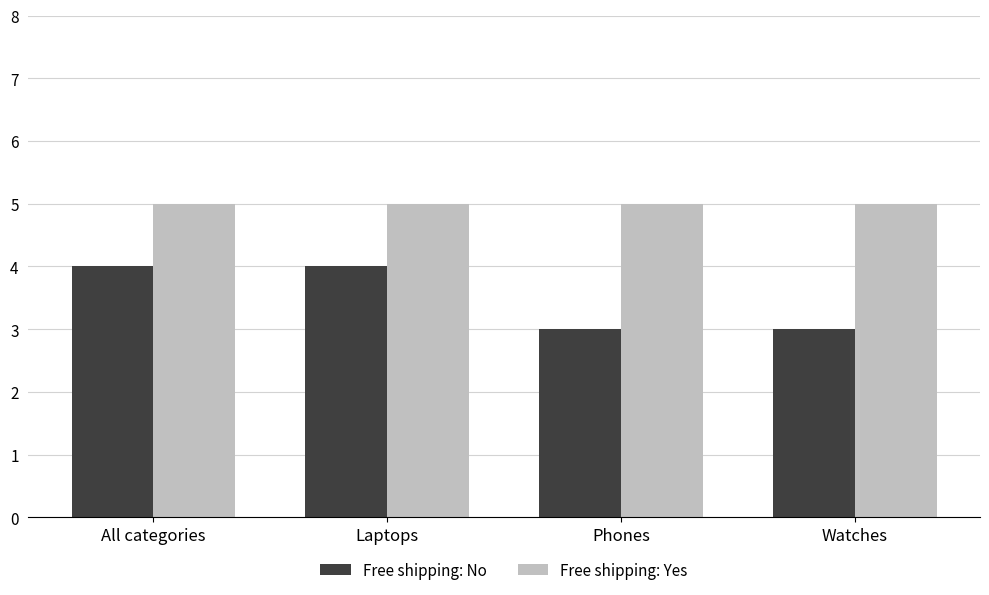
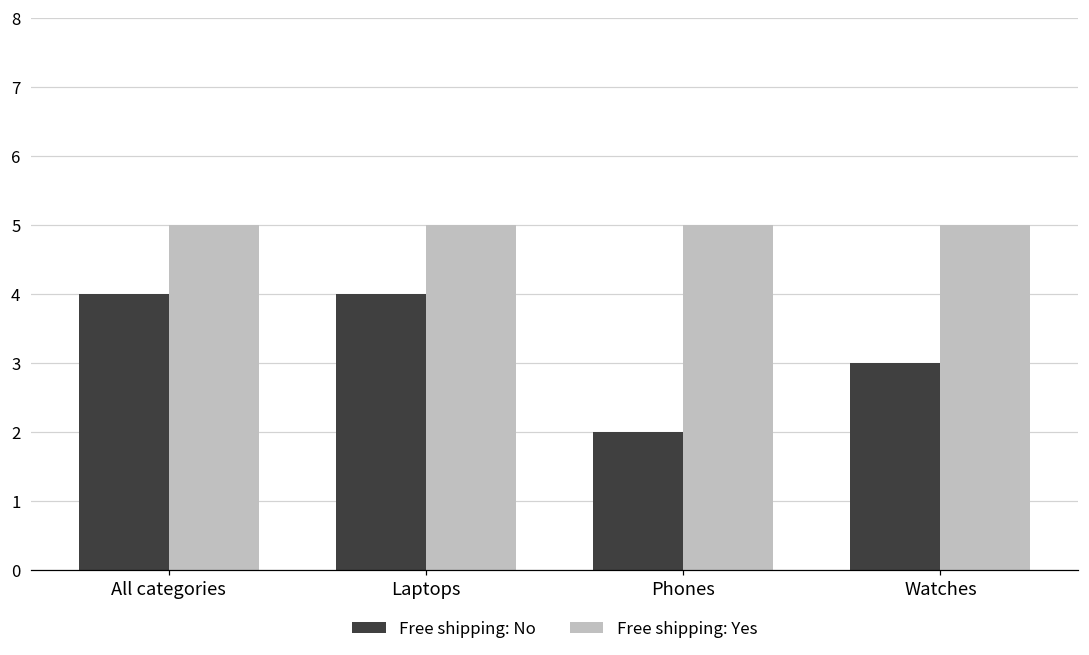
Free shipping: No, Phones: 3 -> 2
